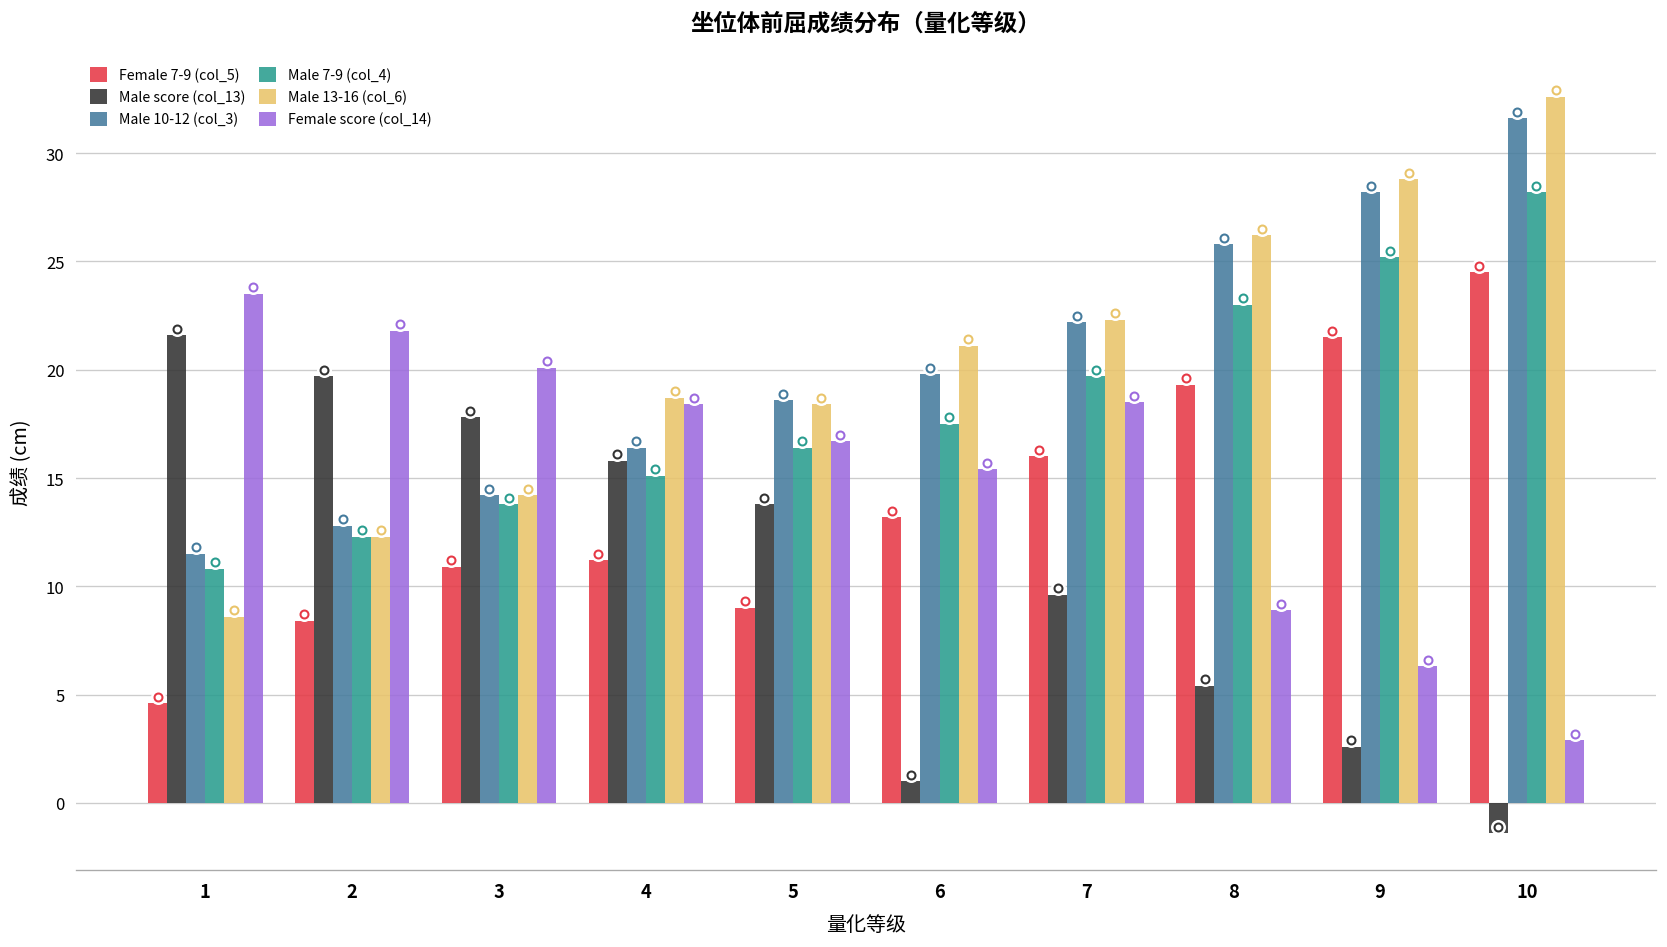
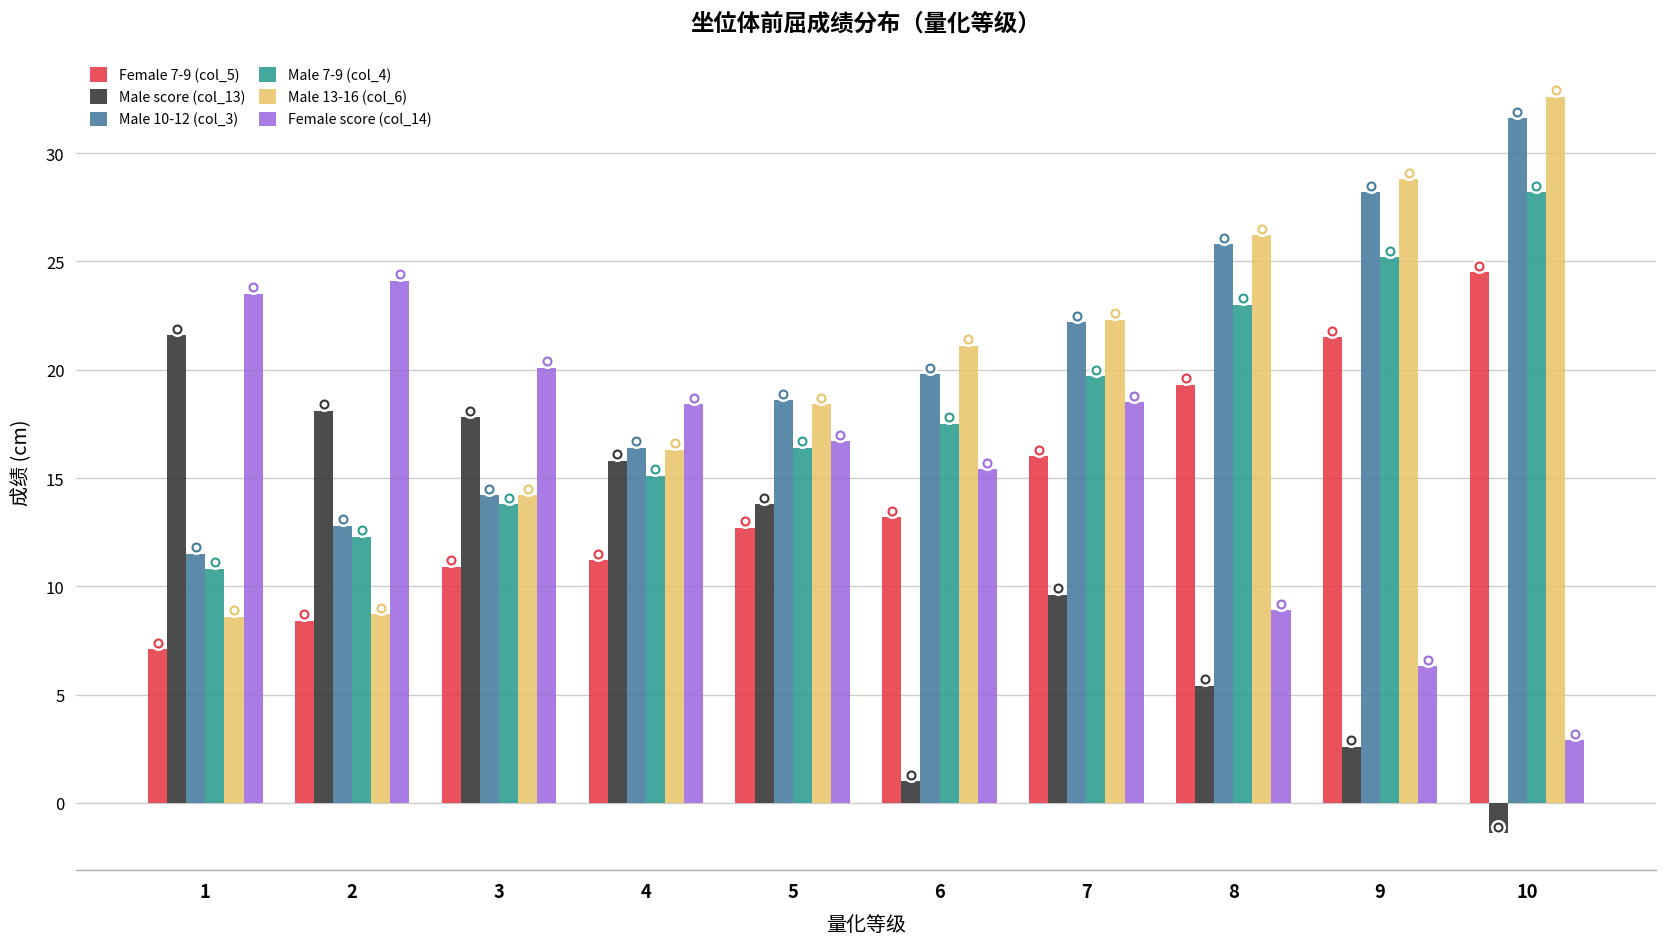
Female 7-9 (col_5), 1: 4.6 -> 7.1
Male score (col_13), 2: 19.7 -> 18.1
Male 13-16 (col_6), 2: 12.3 -> 8.7
Female score (col_14), 2: 21.8 -> 24.1
Male 13-16 (col_6), 4: 18.7 -> 16.3
Female 7-9 (col_5), 5: 9.0 -> 12.7
